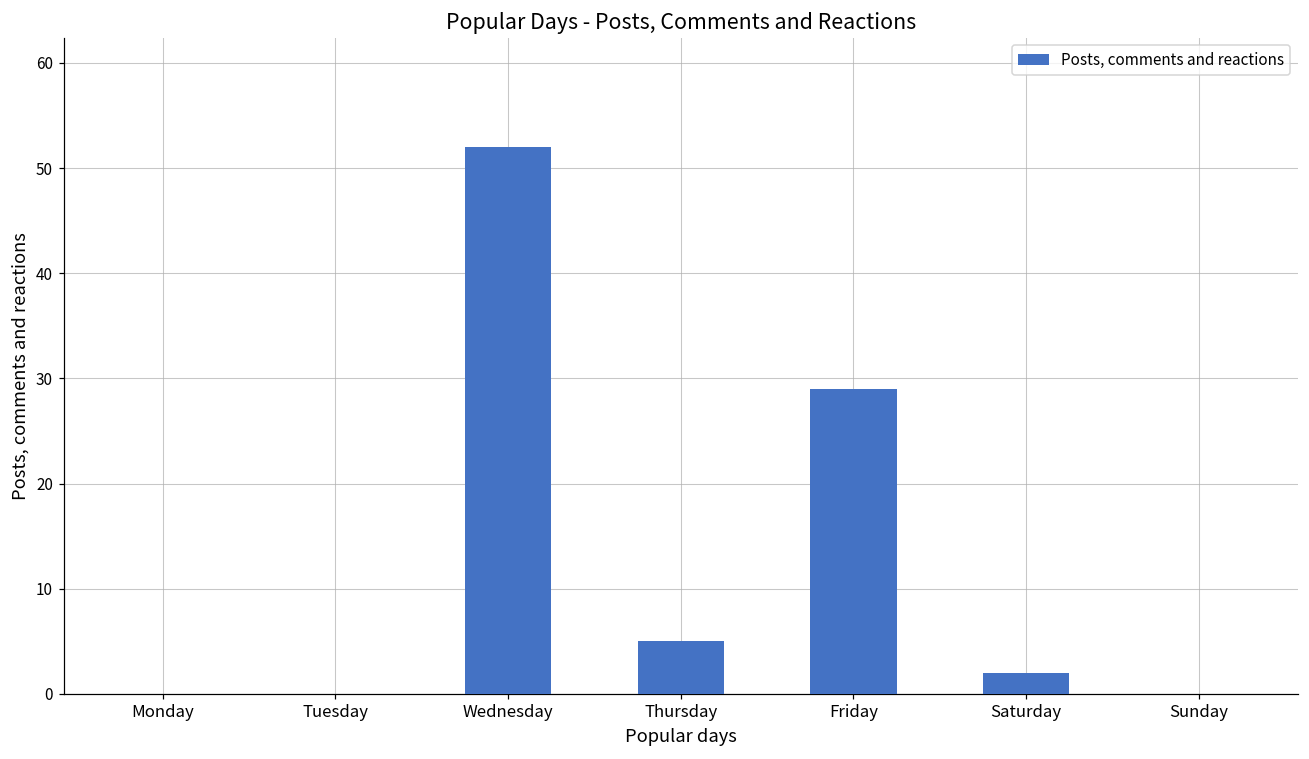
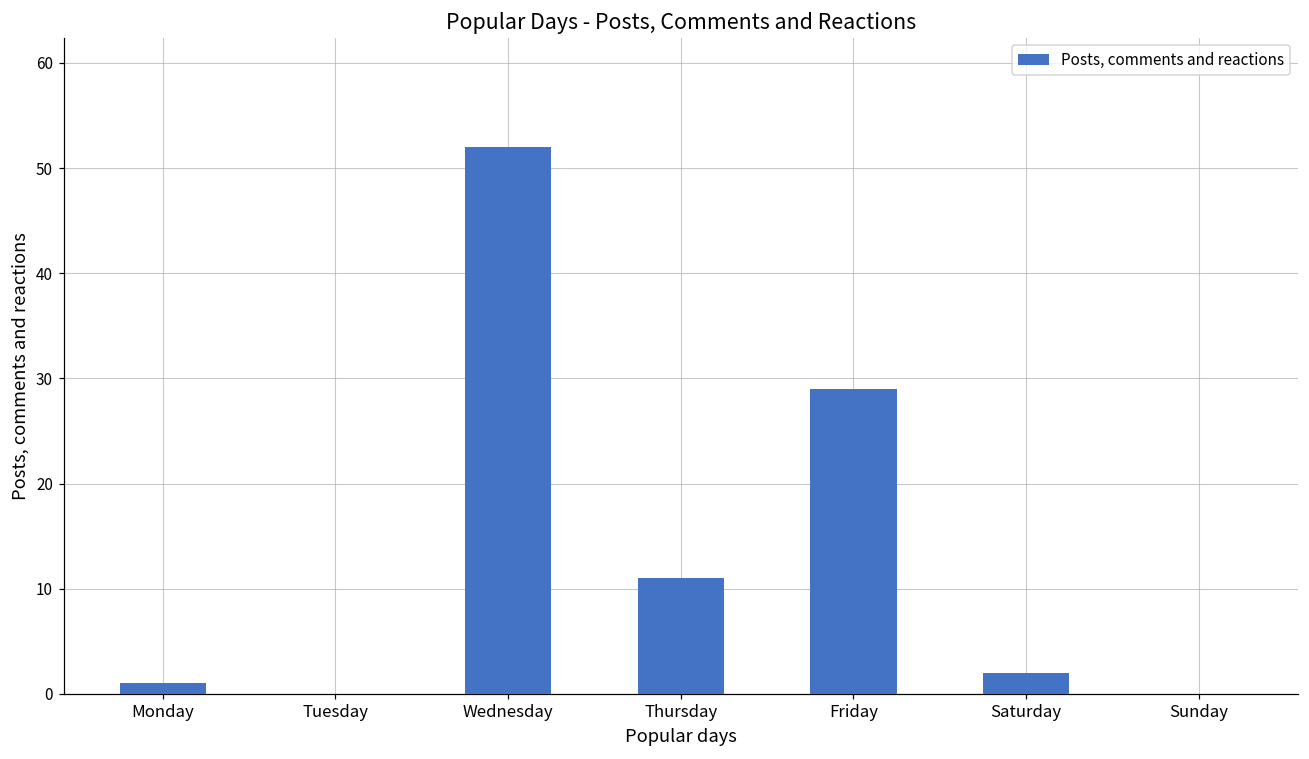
Monday: 0 -> 1
Thursday: 5 -> 11
